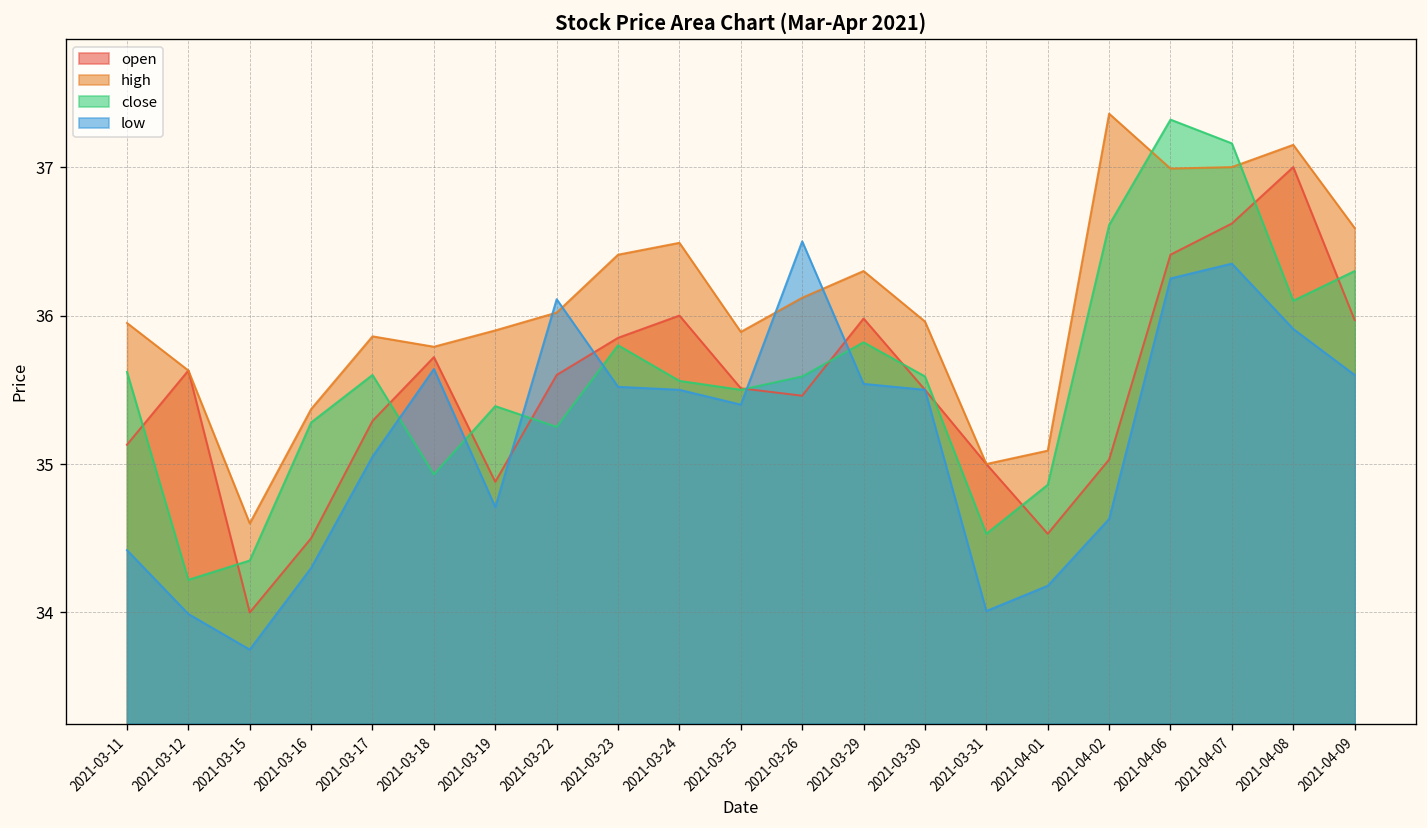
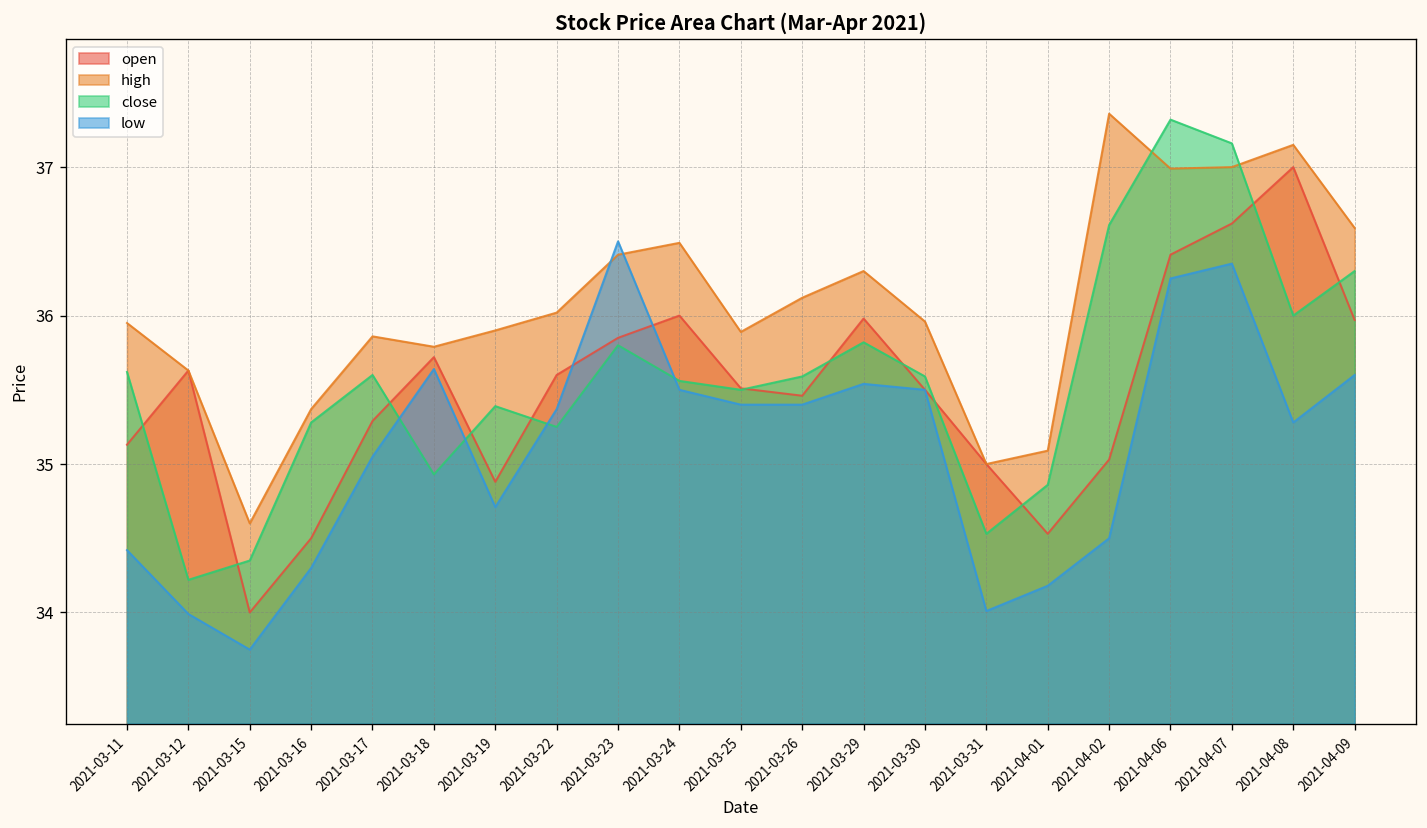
low, 2021-03-22: 36.11 -> 35.37
low, 2021-03-23: 35.52 -> 36.50
low, 2021-03-26: 36.5 -> 35.4
low, 2021-04-02: 34.63 -> 34.50
close, 2021-04-08: 36.1 -> 36.0
low, 2021-04-08: 35.91 -> 35.28
